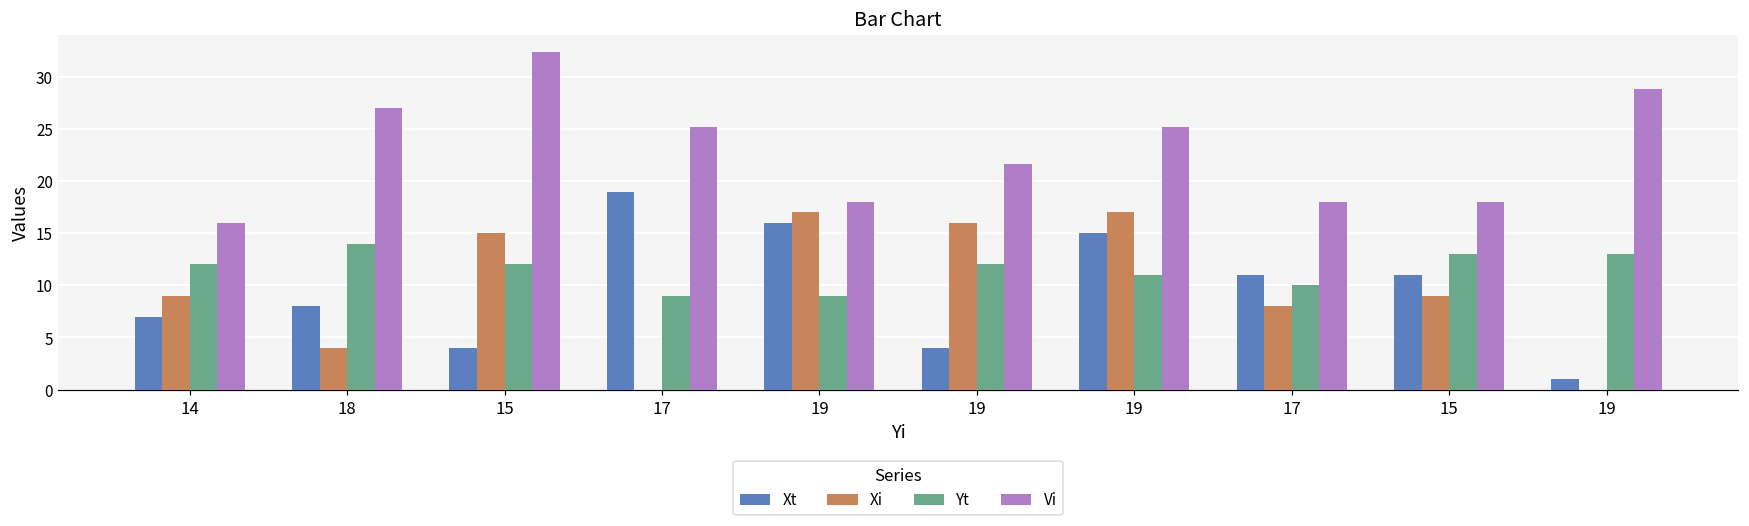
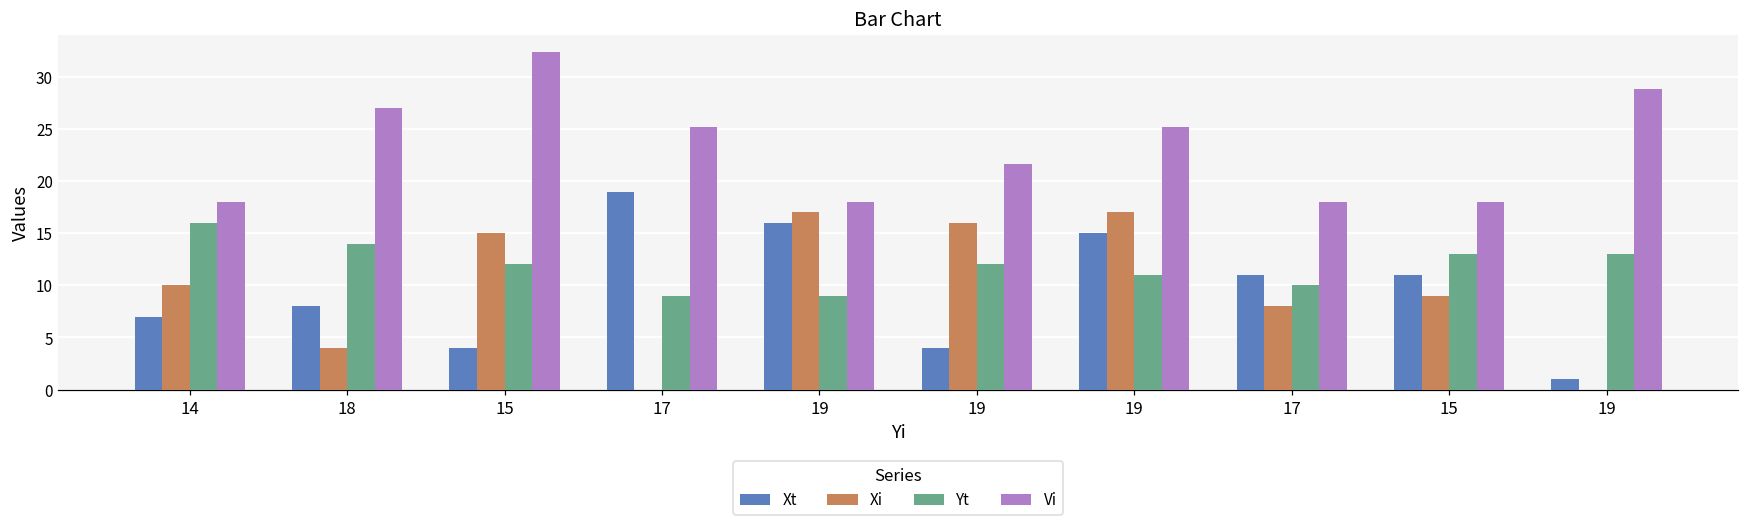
Xi, 14: 9 -> 10
Yt, 14: 12 -> 16
Vi, 14: 16 -> 18
